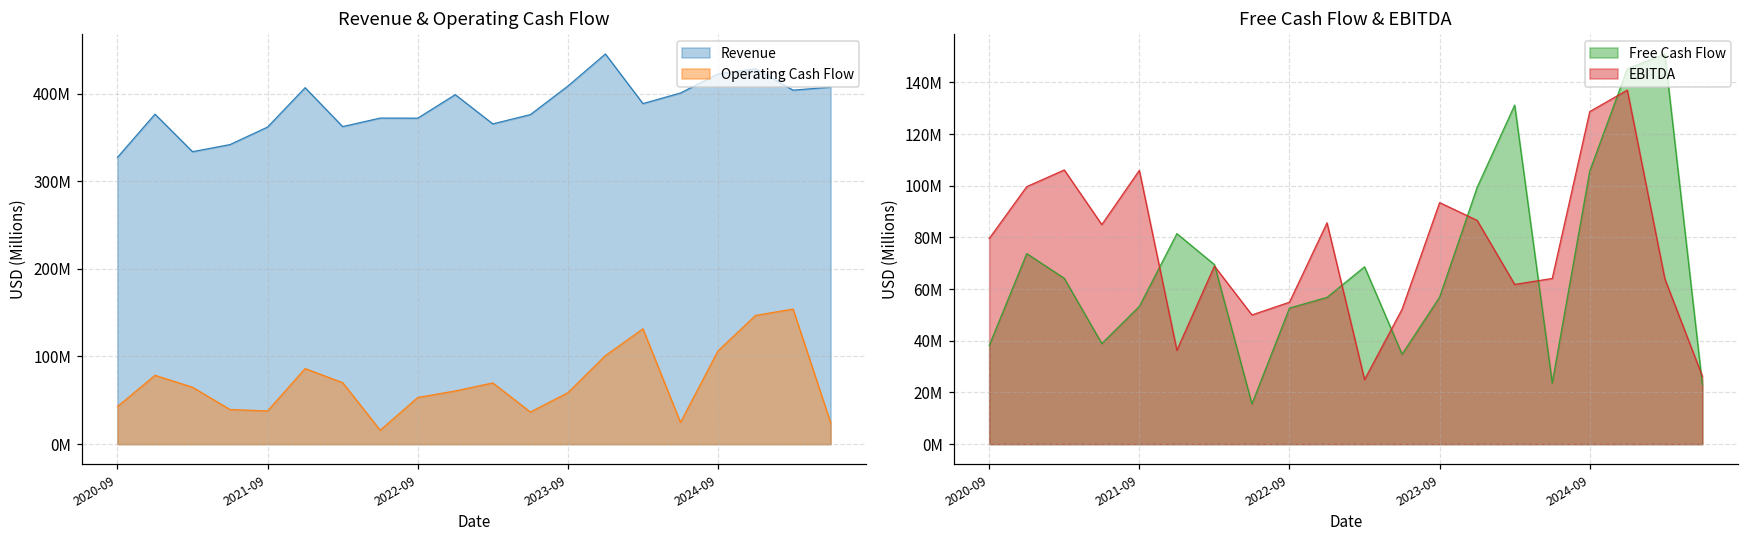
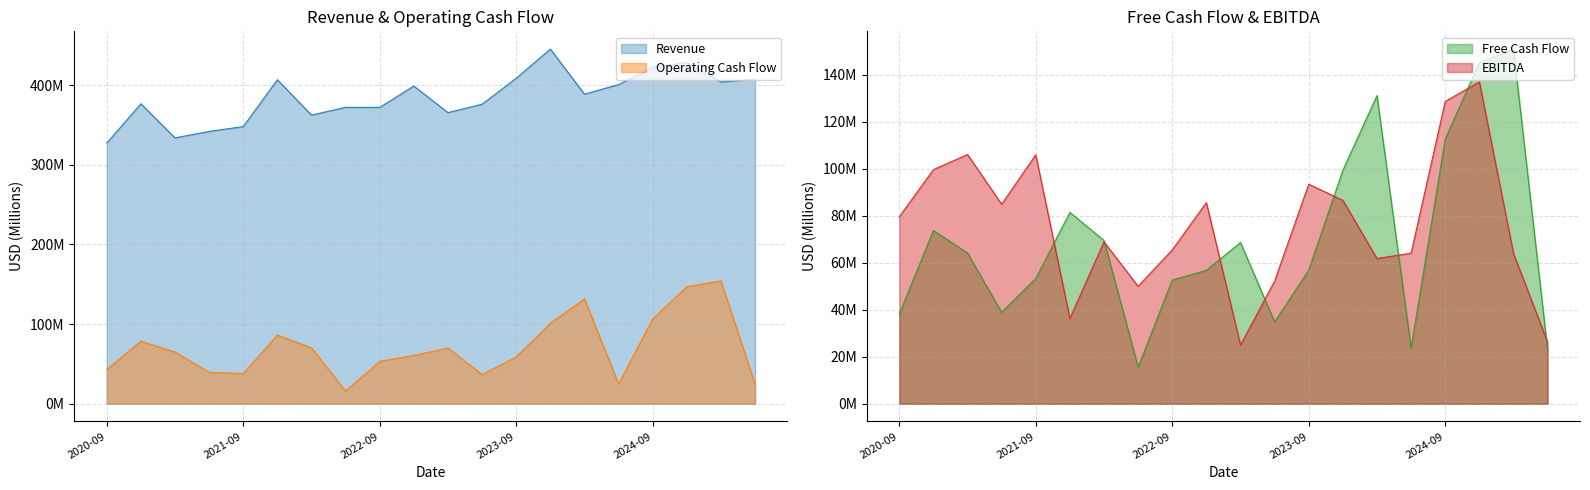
Revenue & Operating Cash Flow, Revenue, 2021-09: 360000000 -> 350000000
Free Cash Flow & EBITDA, EBITDA, 2022-09: 55000000 -> 66000000
Free Cash Flow & EBITDA, Free Cash Flow, 2024-09: 106000000 -> 113000000
